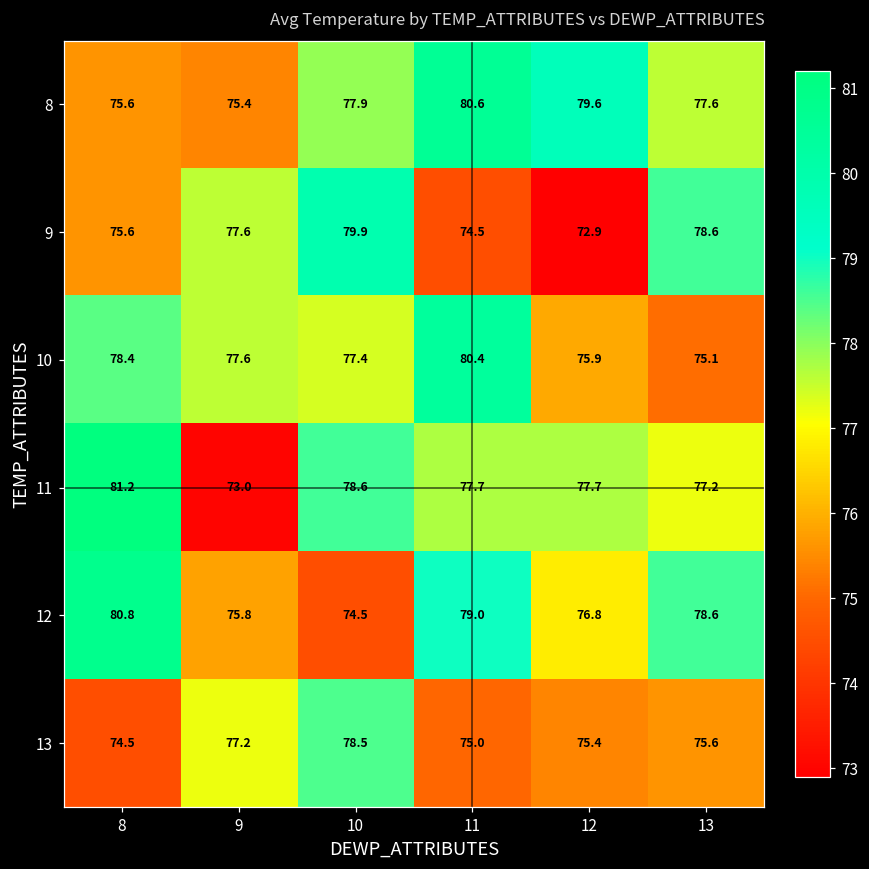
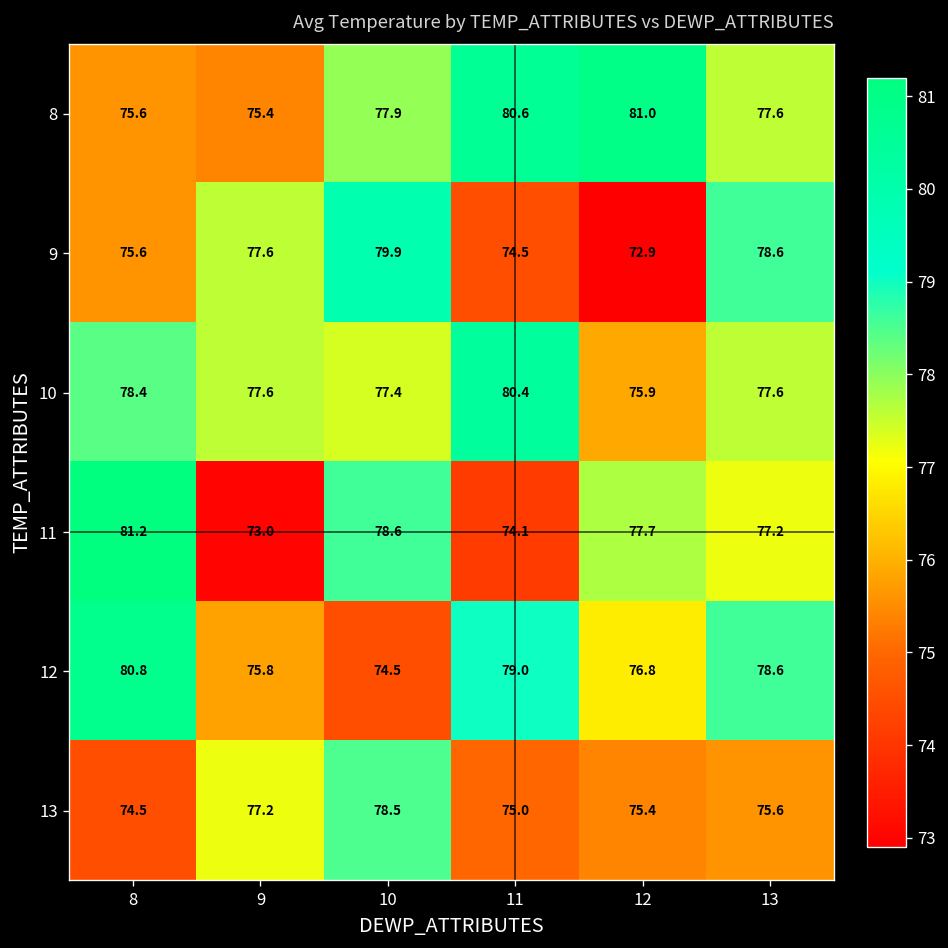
8, 12: 79.6 -> 81.0
10, 13: 75.1 -> 77.6
11, 11: 77.7 -> 74.1
